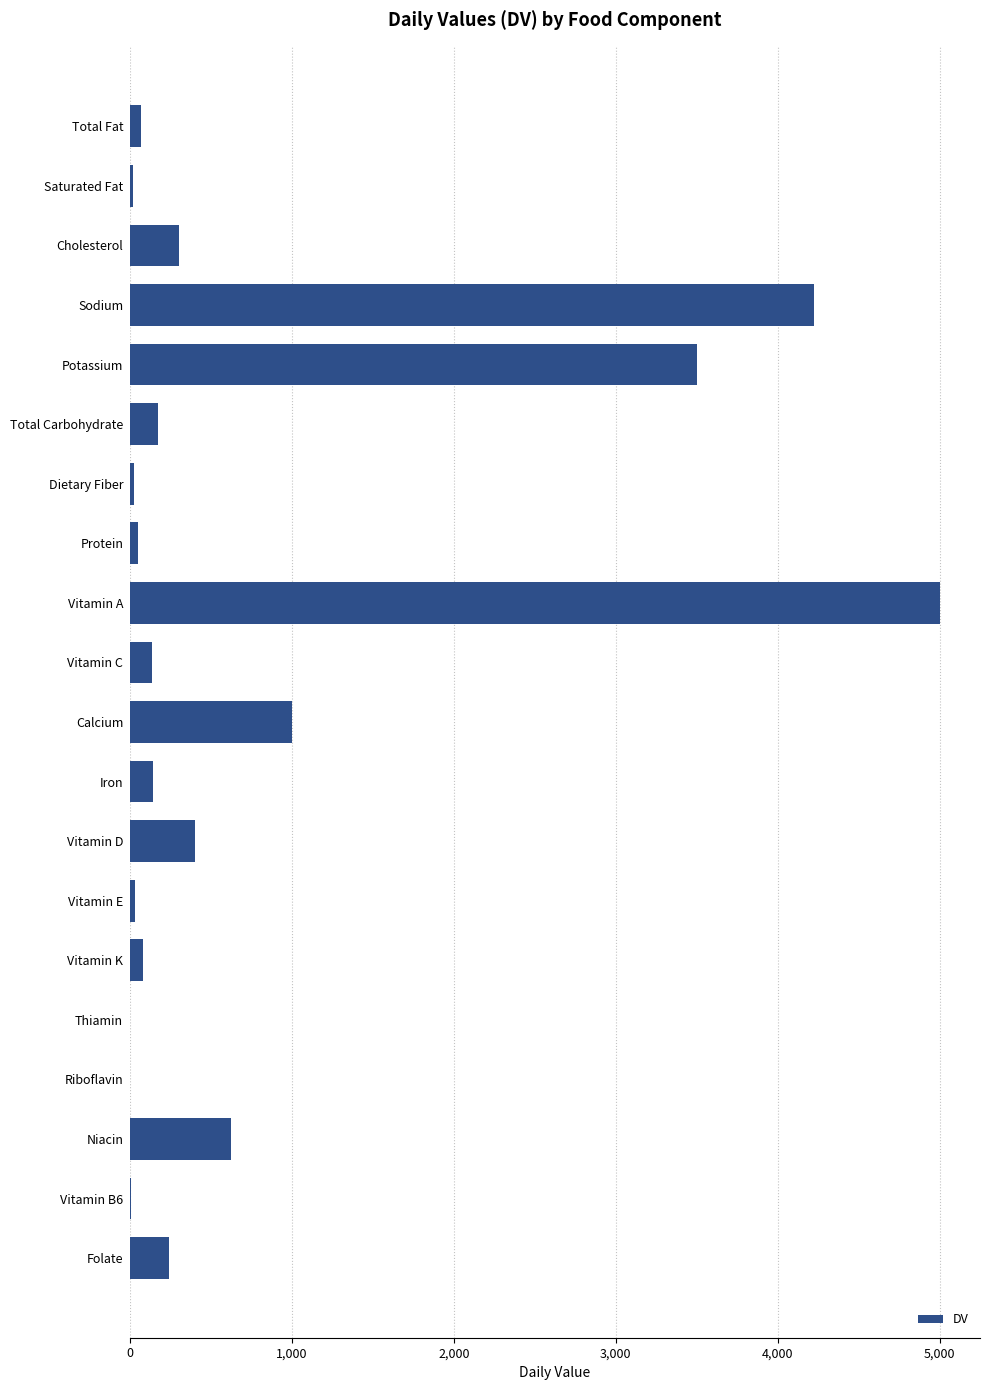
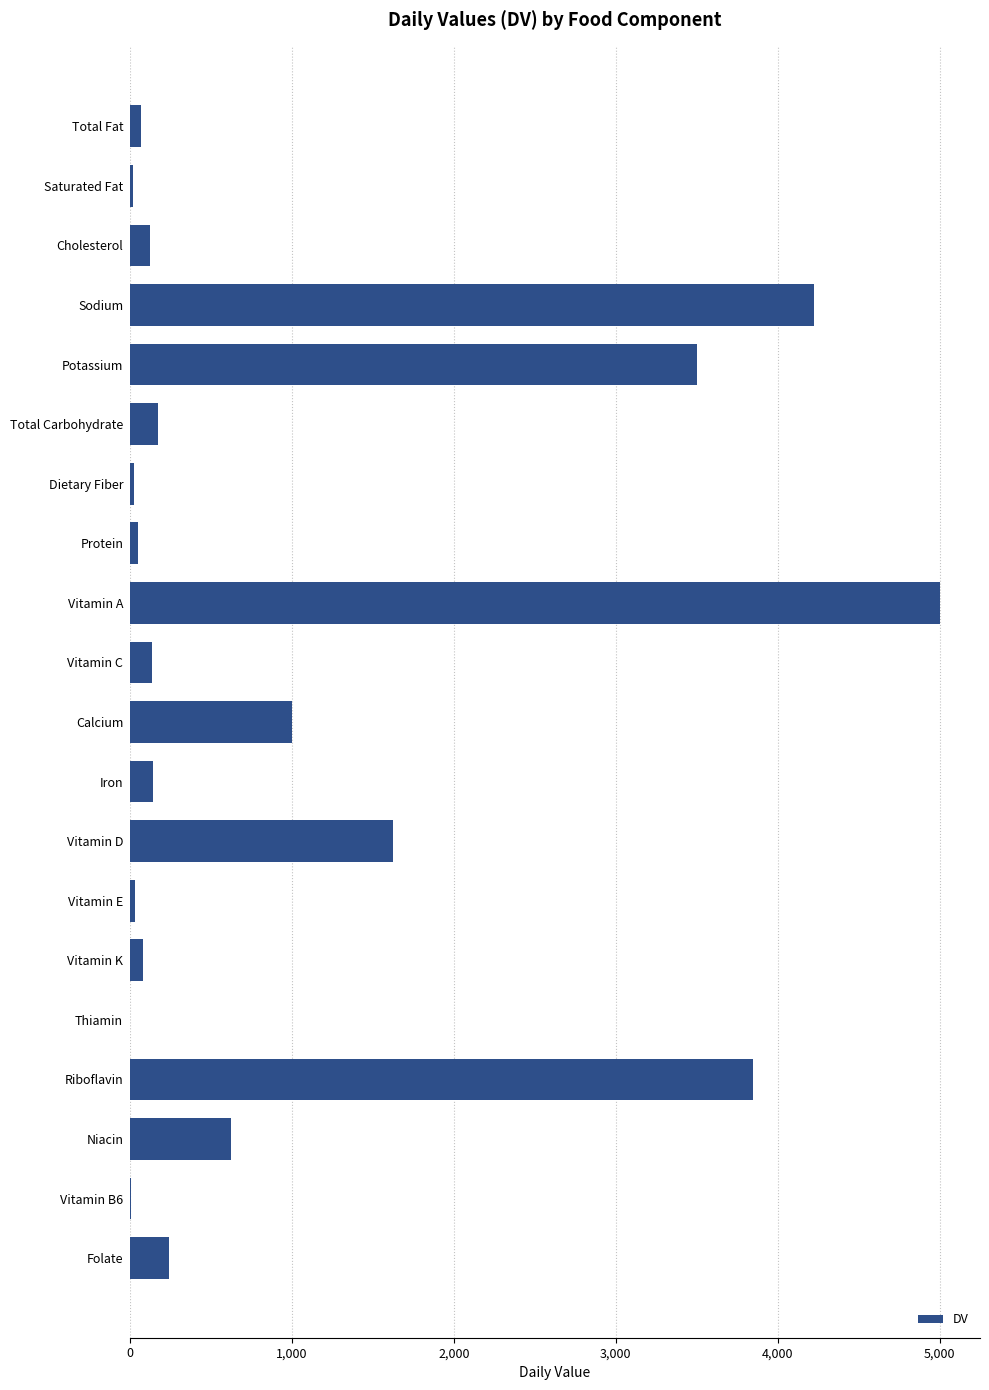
Cholesterol: 300 -> 120
Vitamin D: 400 -> 1,620
Riboflavin: 0 -> 3,850
